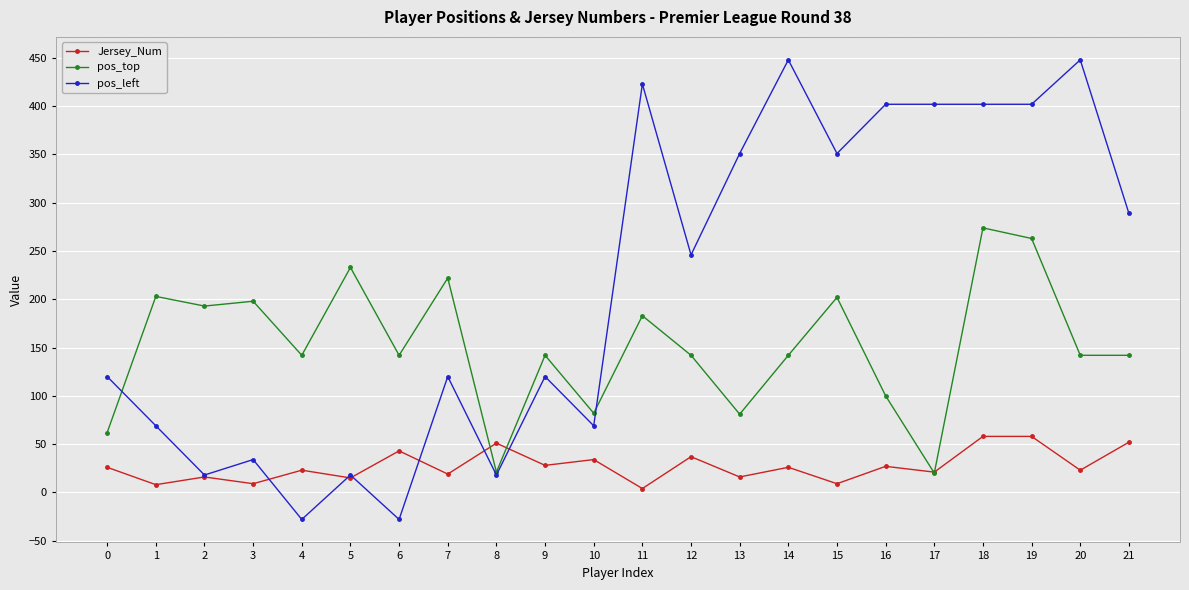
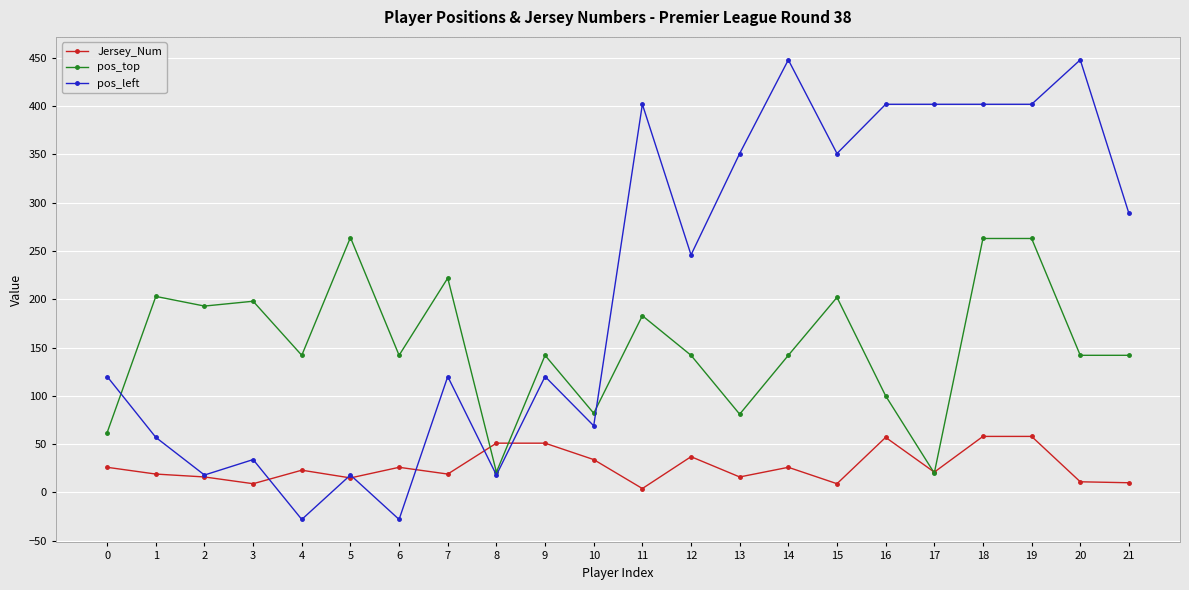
Jersey_Num, 1: 10 -> 20
pos_left, 1: 70 -> 60
pos_top, 5: 230 -> 260
Jersey_Num, 6: 40 -> 30
Jersey_Num, 9: 30 -> 50
pos_left, 11: 420 -> 400
Jersey_Num, 16: 30 -> 60
pos_top, 18: 270 -> 260
Jersey_Num, 20: 20 -> 10
Jersey_Num, 21: 50 -> 10
